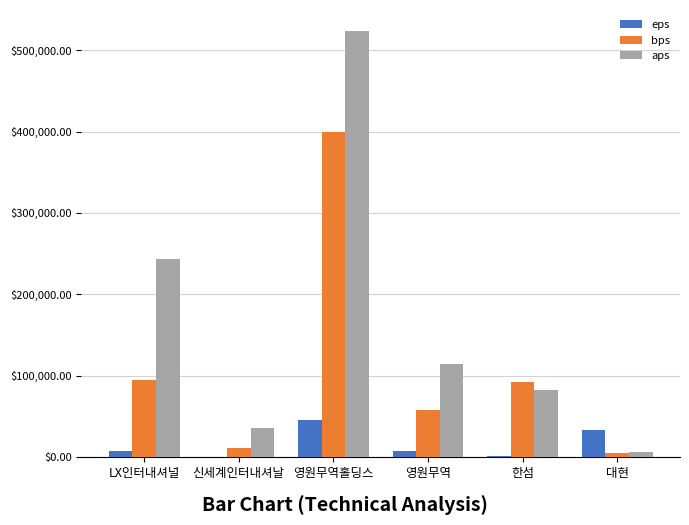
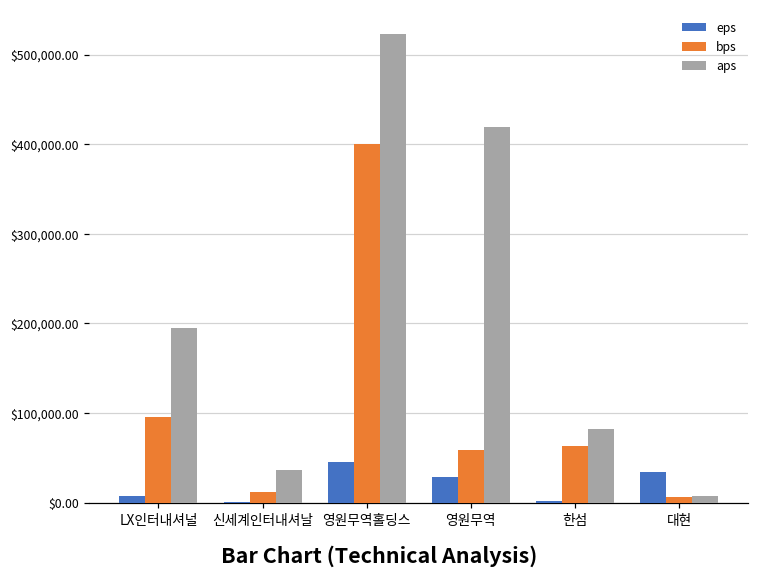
aps, LX인터내셔널: $240,000 -> $190,000
eps, 영원무역: $10,000 -> $30,000
aps, 영원무역: $110,000 -> $420,000
bps, 한섬: $90,000 -> $60,000
